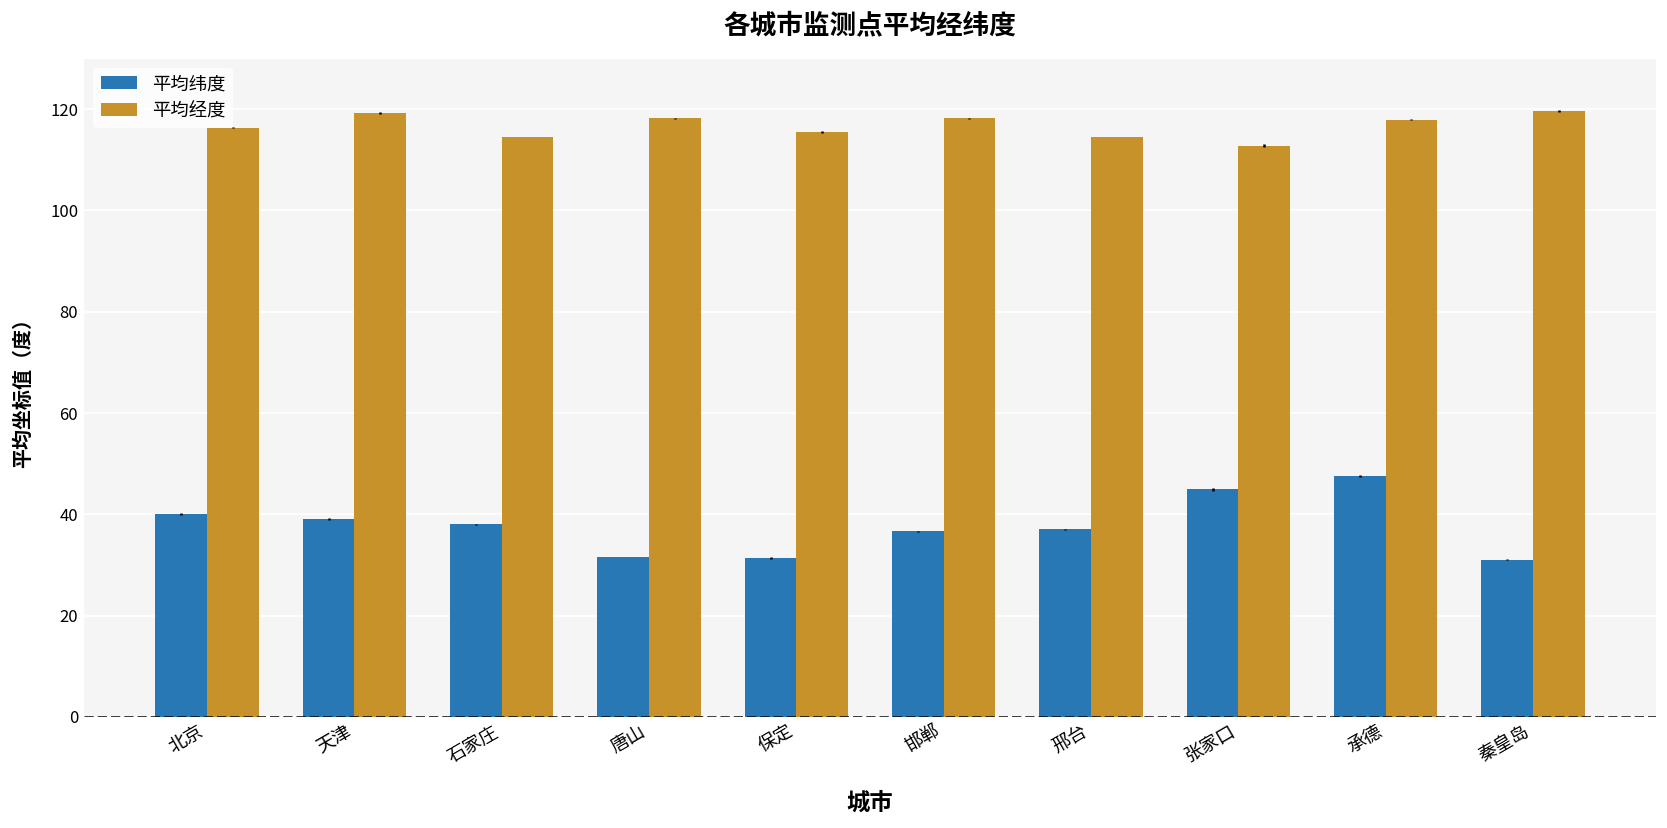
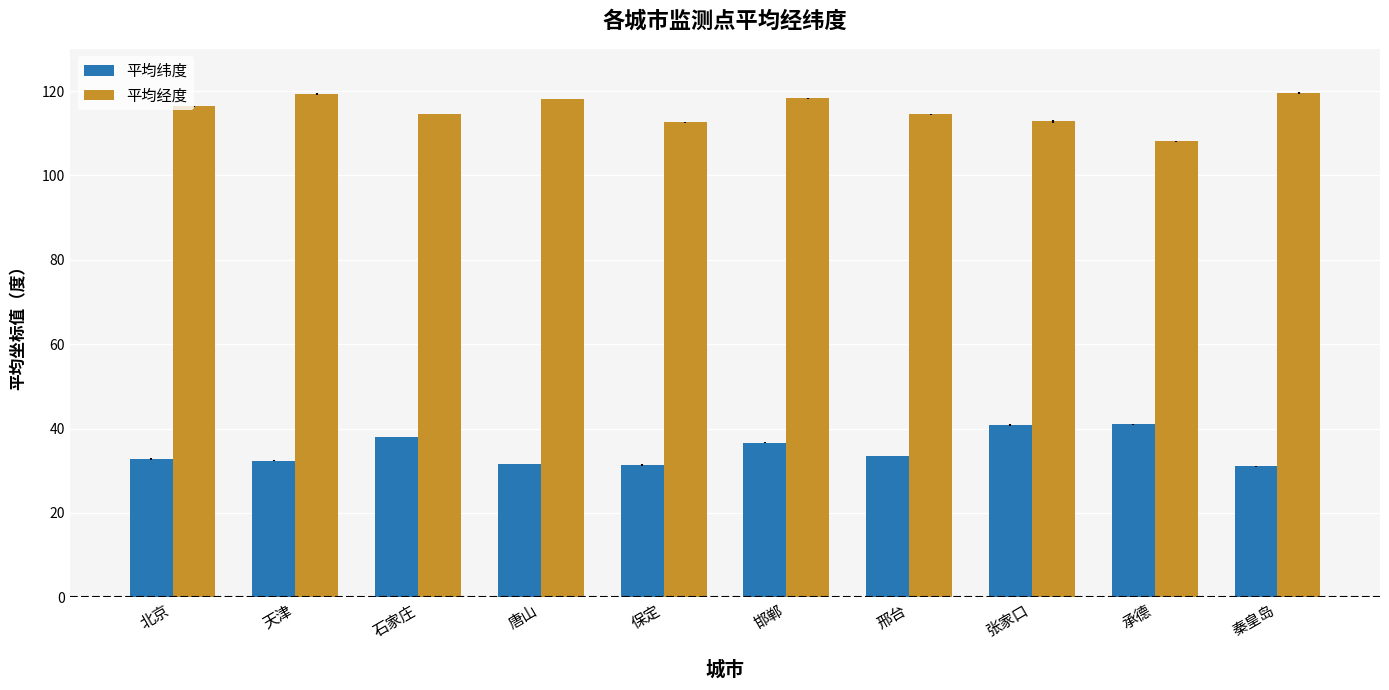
平均纬度, 北京: 40 -> 33
平均纬度, 天津: 39 -> 32
平均经度, 保定: 115 -> 113
平均纬度, 邢台: 37 -> 33
平均纬度, 张家口: 45 -> 41
平均纬度, 承德: 48 -> 41
平均经度, 承德: 118 -> 108
